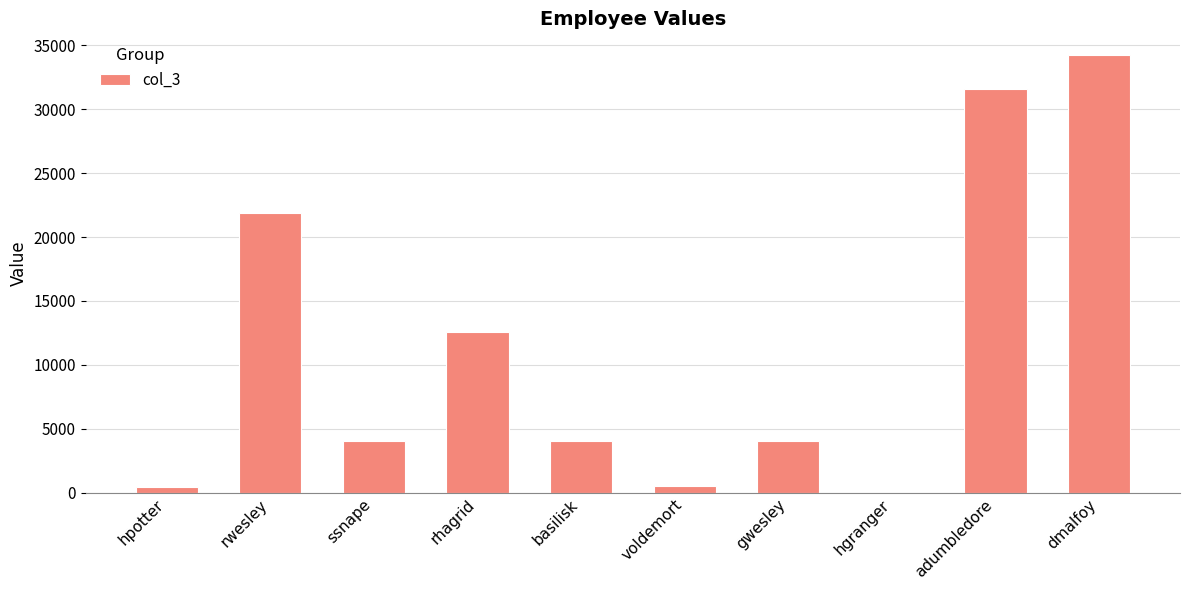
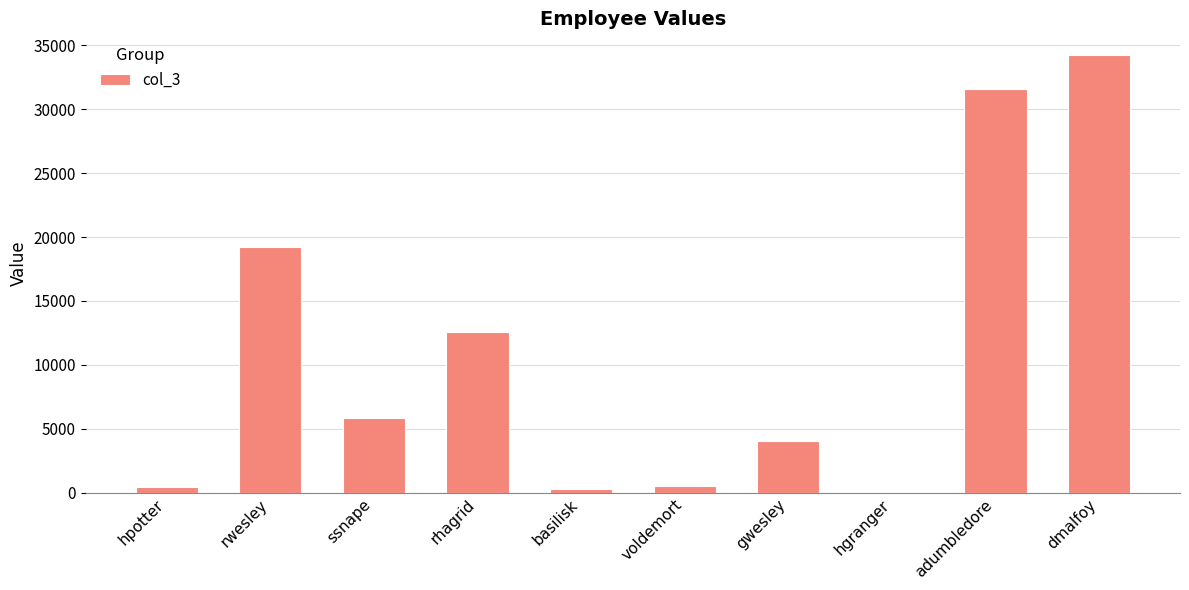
rwesley: 21900 -> 19200
ssnape: 4000 -> 5800
basilisk: 4000 -> 300
